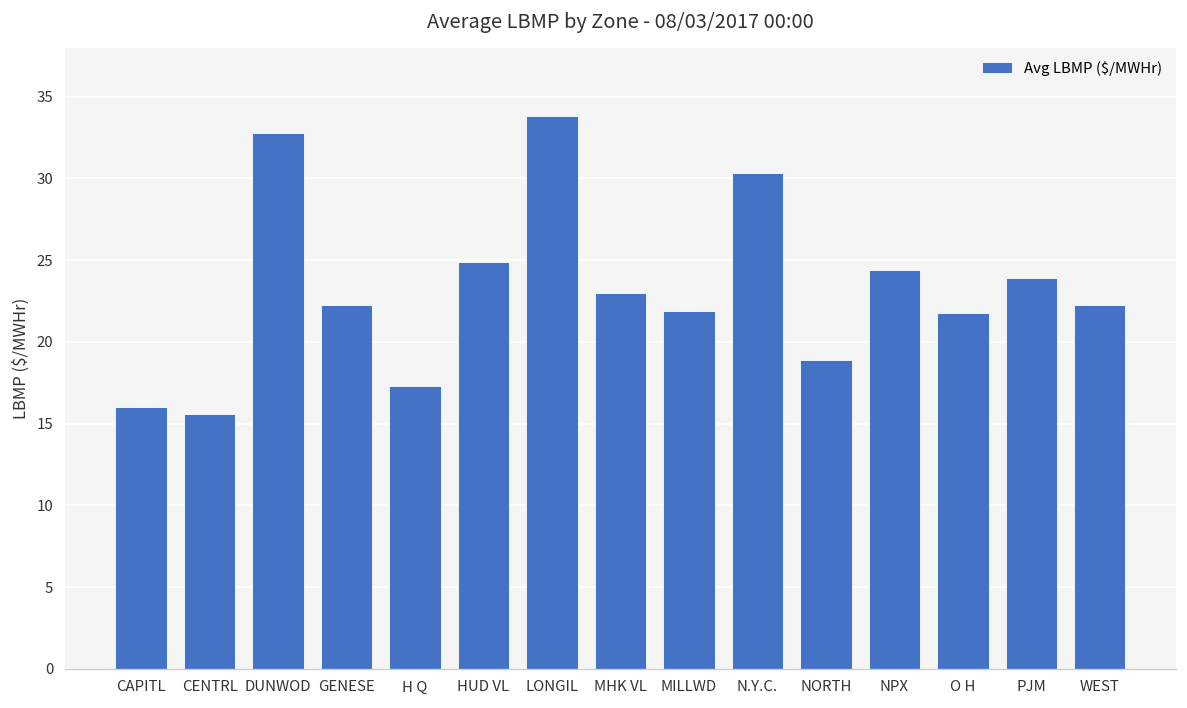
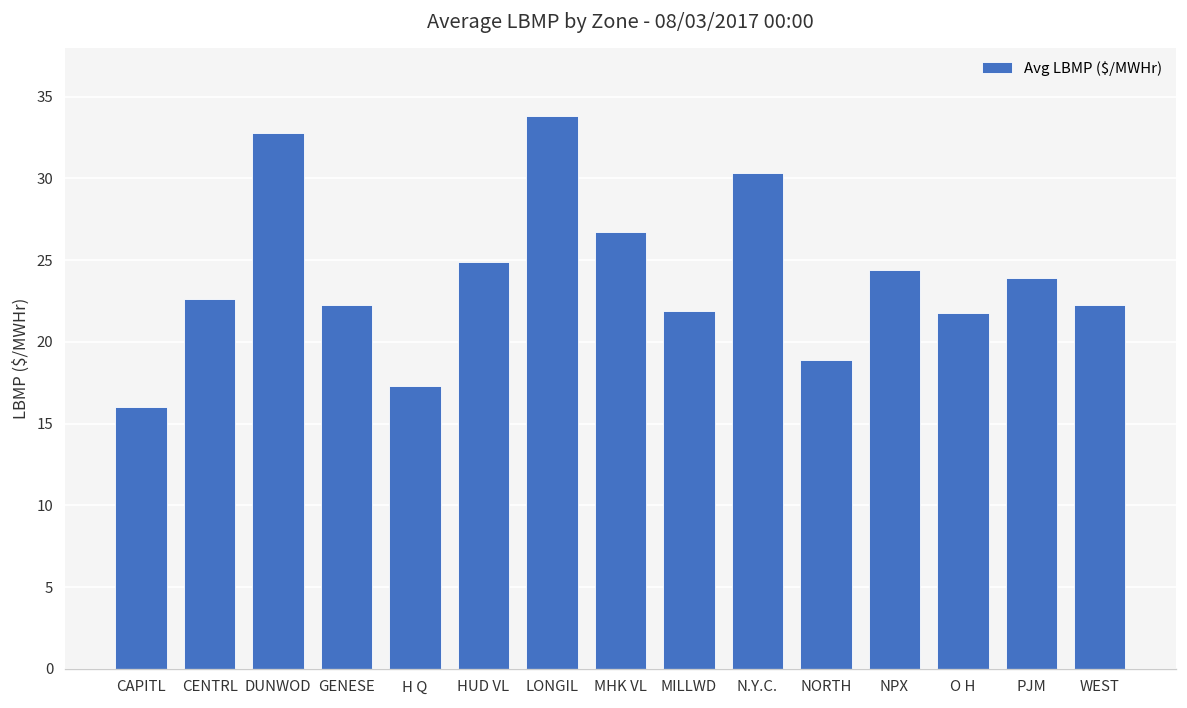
CENTRL: 15.6 -> 22.6
MHK VL: 23.0 -> 26.7
